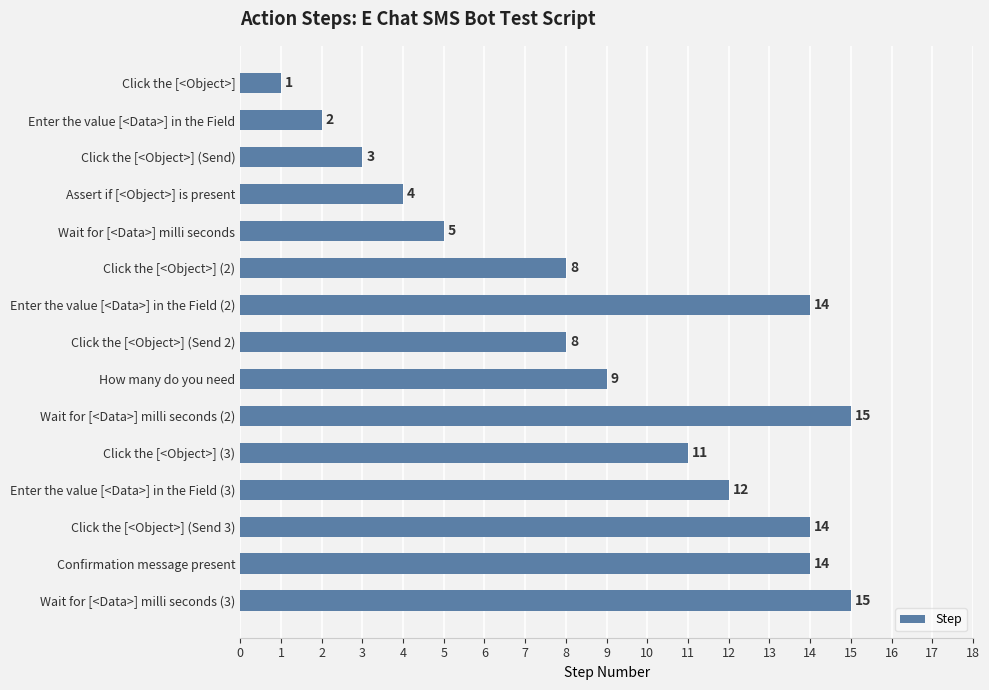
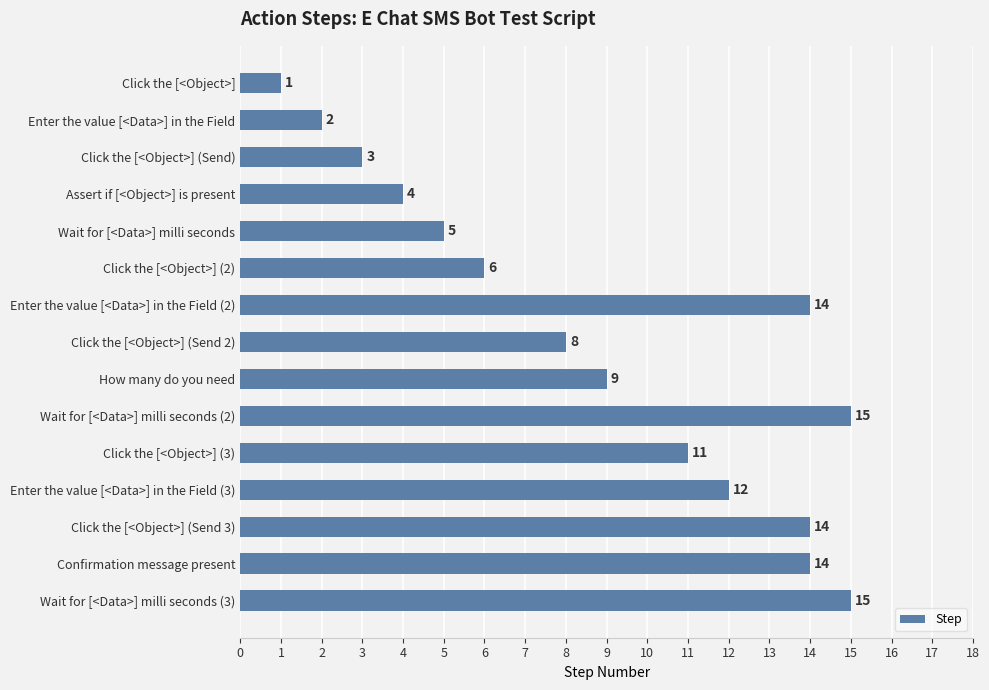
Click the [<Object>] (2): 8 -> 6
